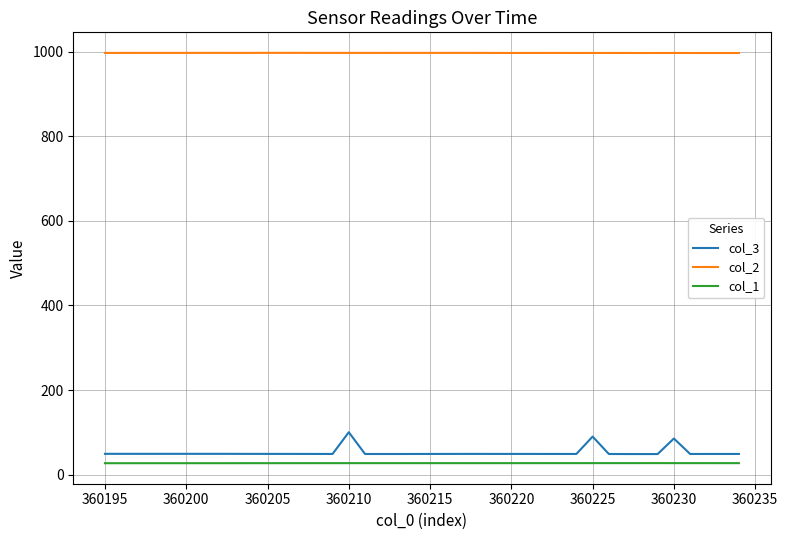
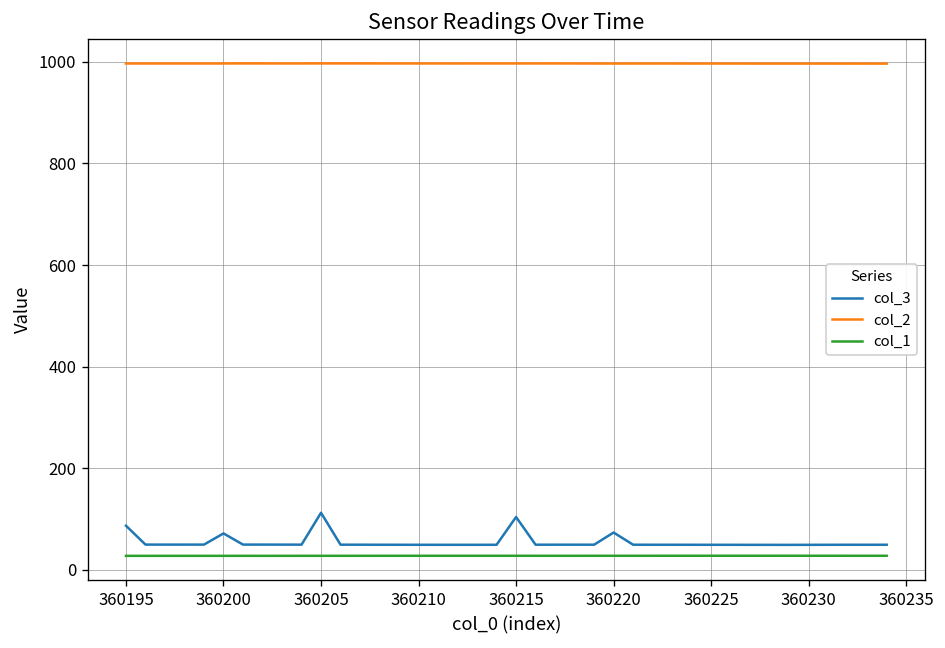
col_3, 360195: 50 -> 90
col_3, 360200: 50 -> 70
col_3, 360205: 50 -> 110
col_3, 360210: 100 -> 50
col_3, 360215: 50 -> 100
col_3, 360220: 50 -> 70
col_3, 360225: 90 -> 50
col_3, 360230: 90 -> 50
